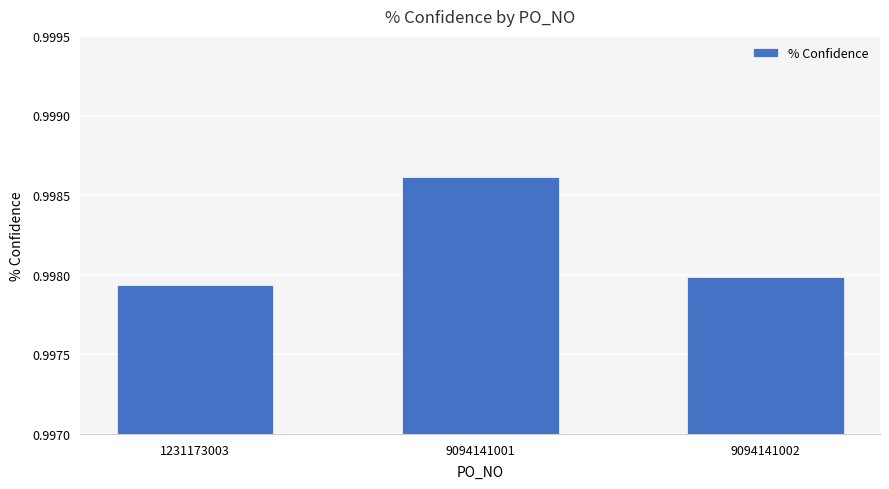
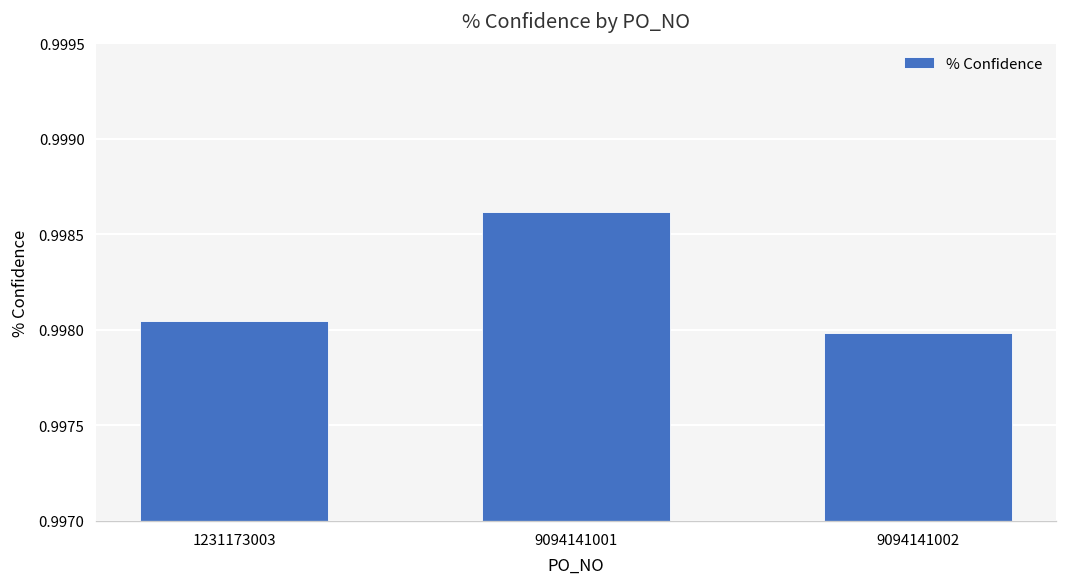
1231173003: 0.99794 -> 0.99805
